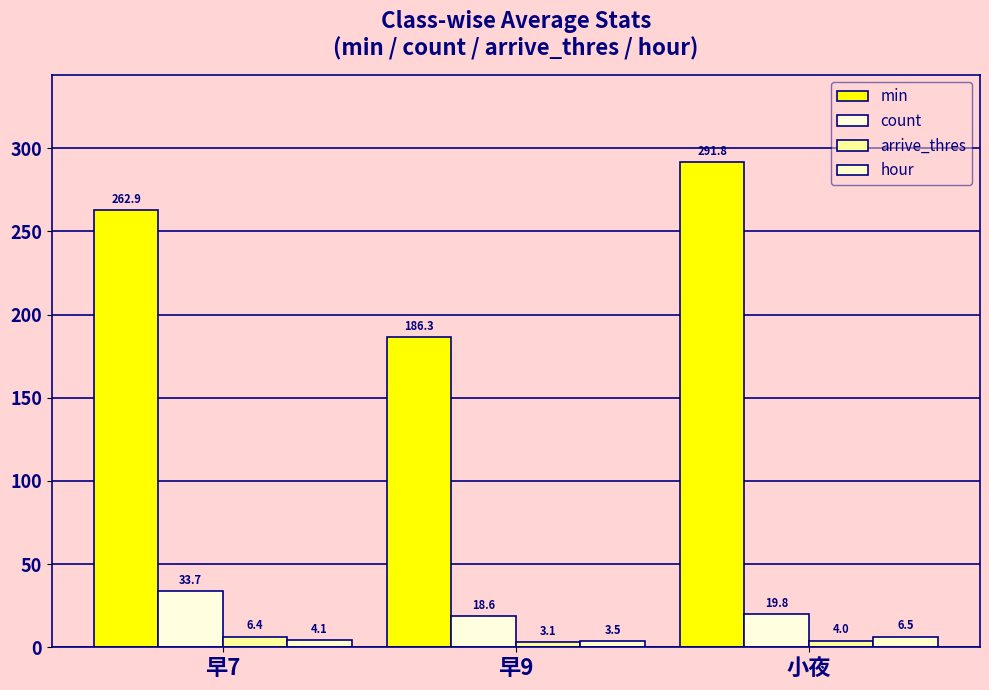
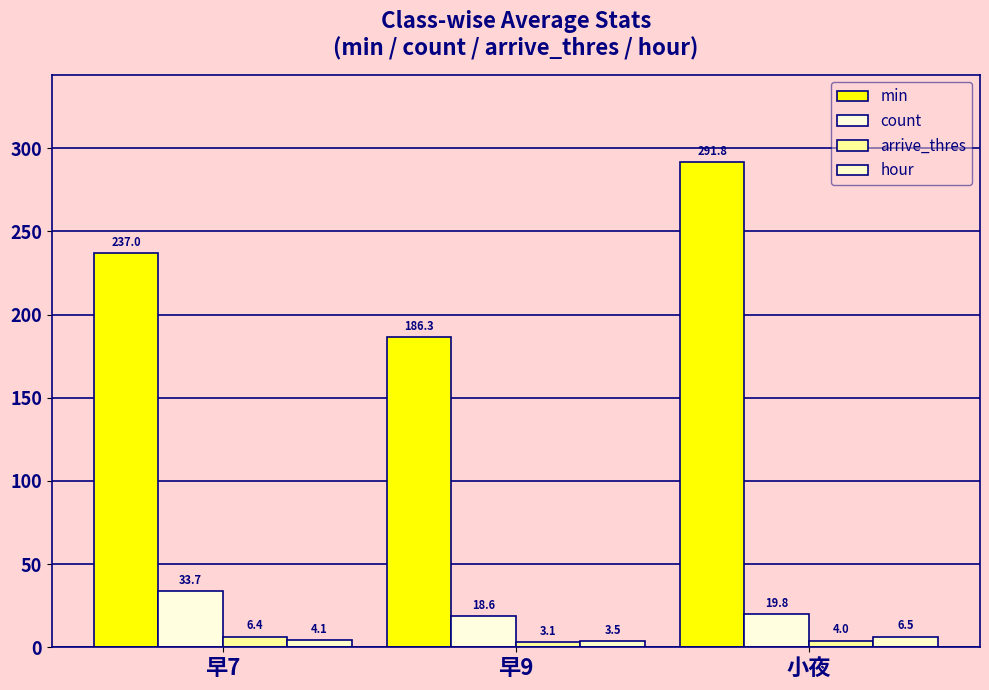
min, 早7: 262.9 -> 237.0
